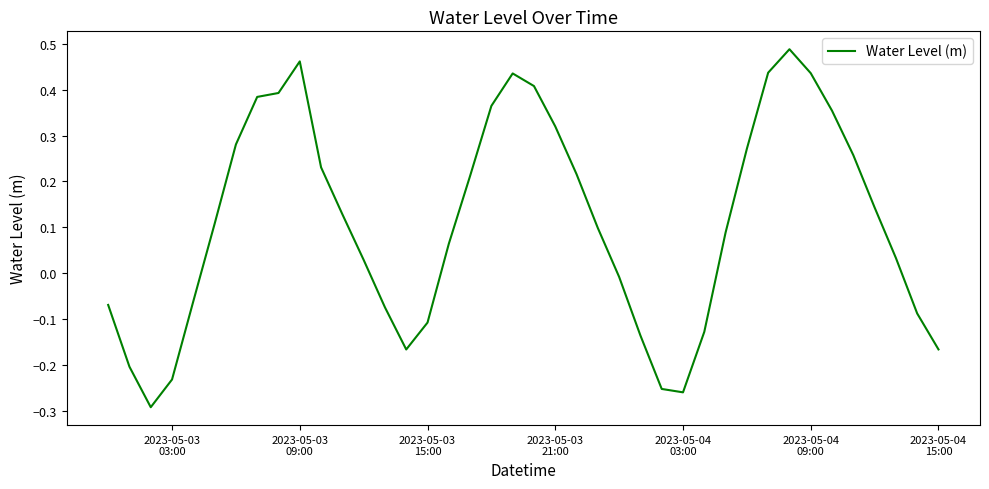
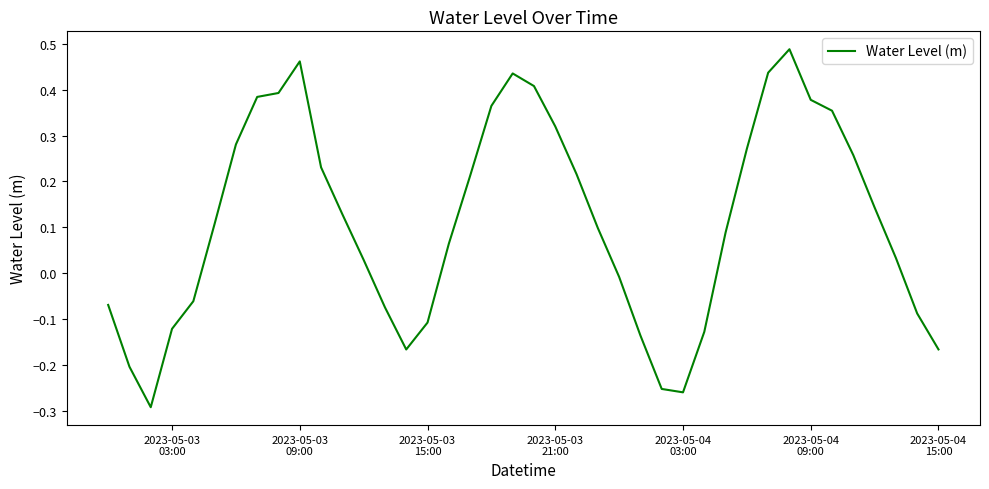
2023-05-03 03:00: -0.23 -> -0.12
2023-05-04 09:00: 0.44 -> 0.38
